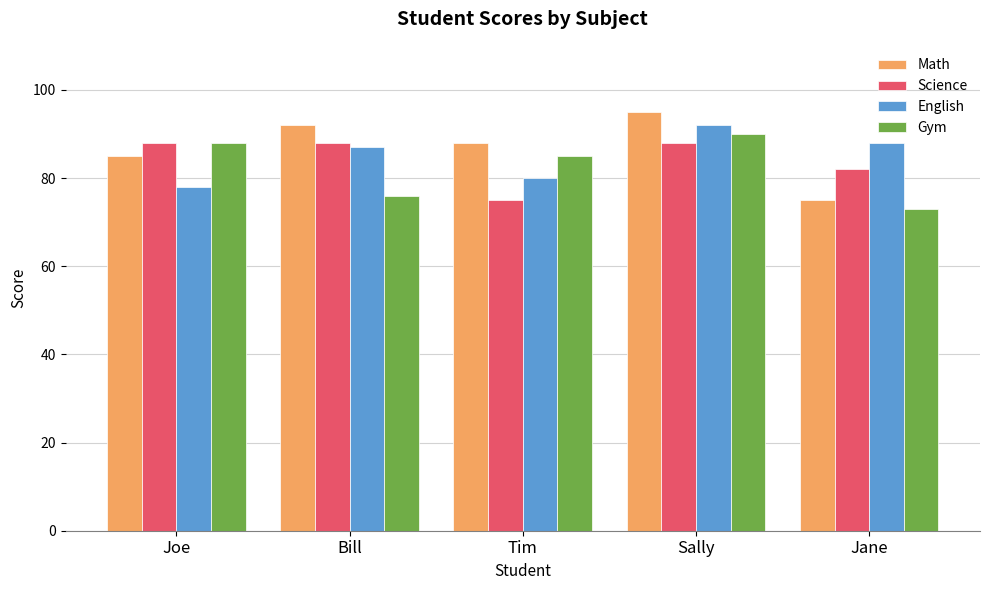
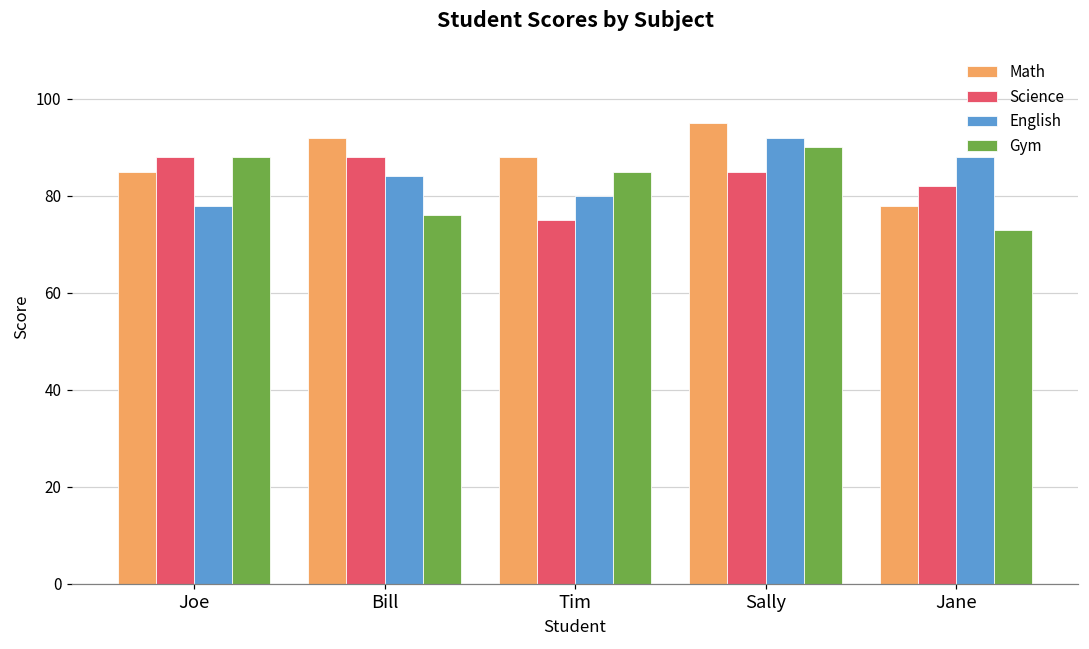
English, Bill: 87 -> 84
Science, Sally: 88 -> 85
Math, Jane: 75 -> 78
